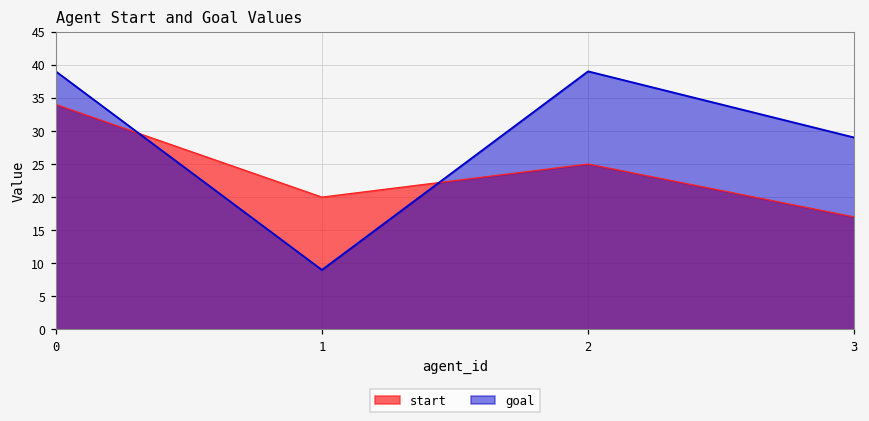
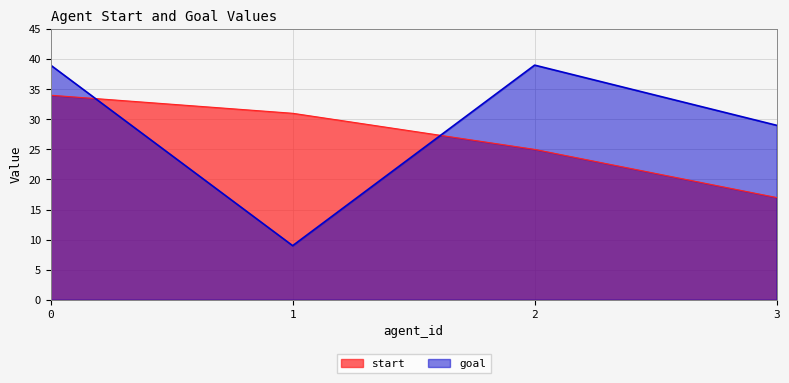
start, 1: 20 -> 31
